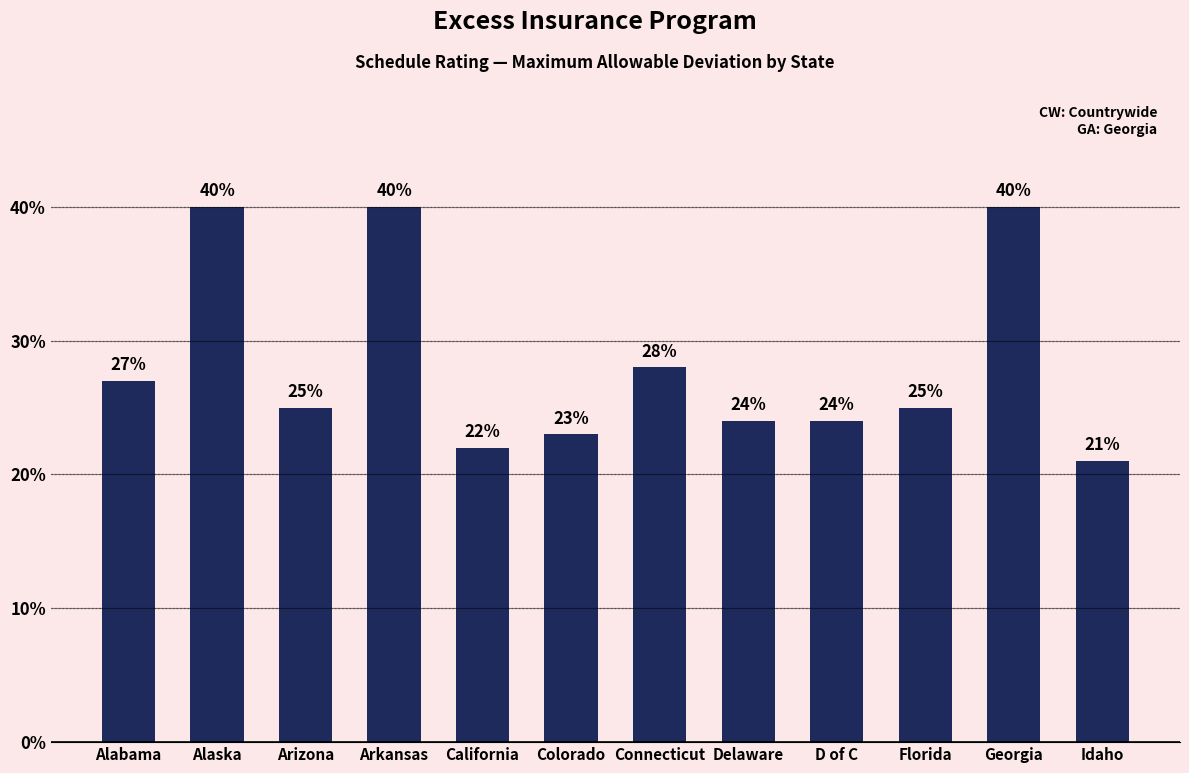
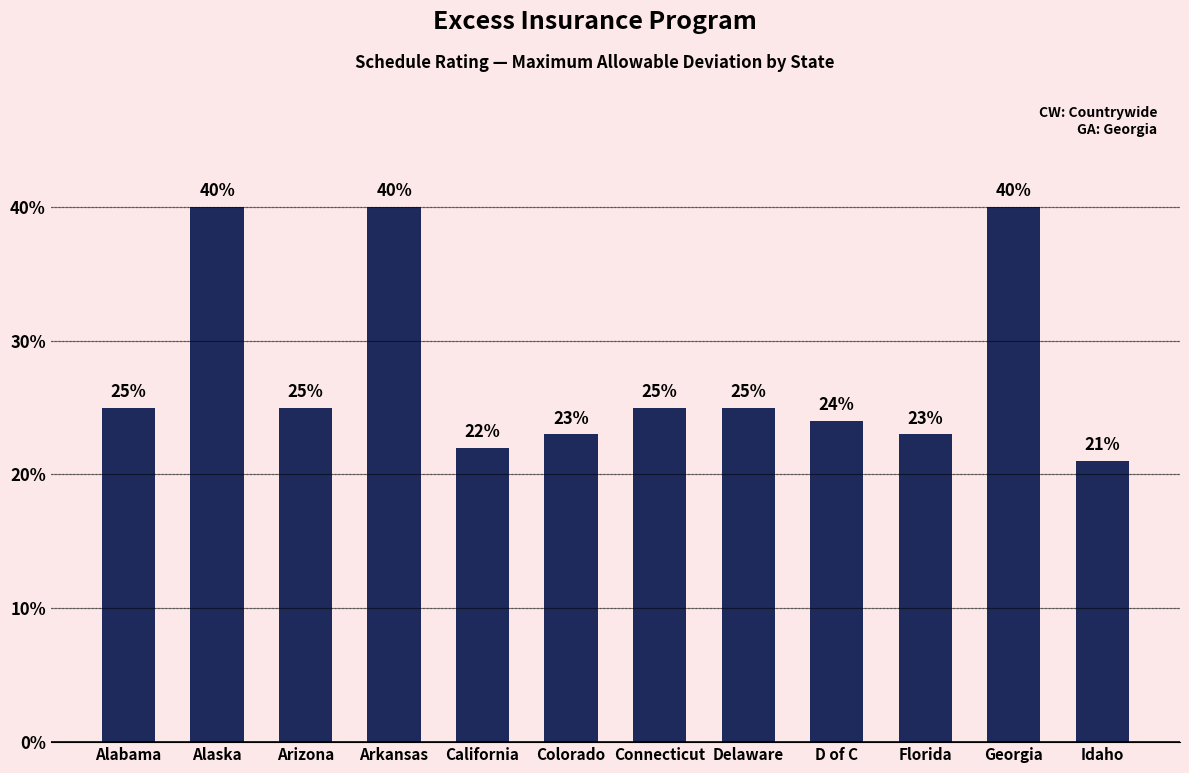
Alabama: 27% -> 25%
Connecticut: 28% -> 25%
Delaware: 24% -> 25%
Florida: 25% -> 23%
